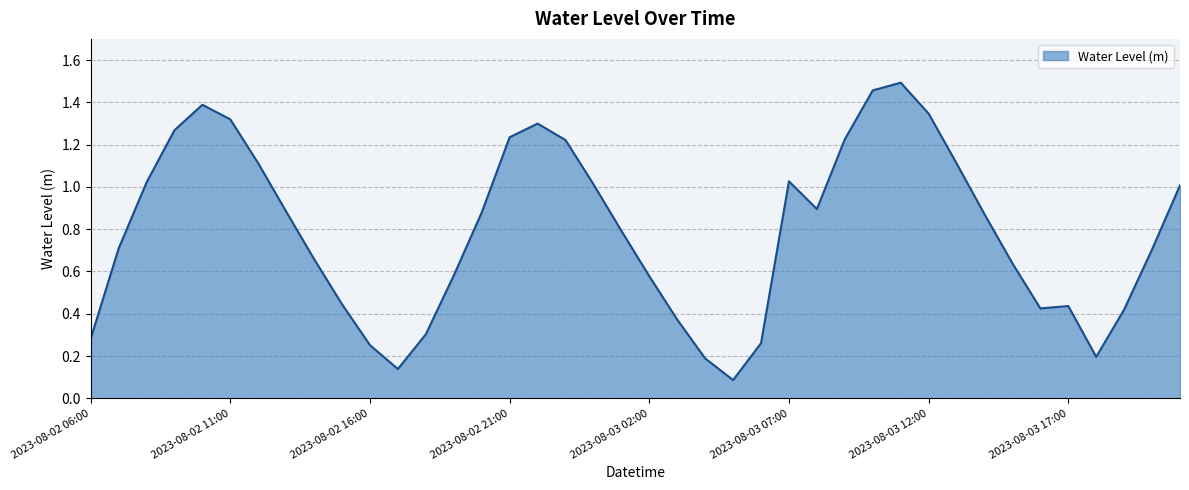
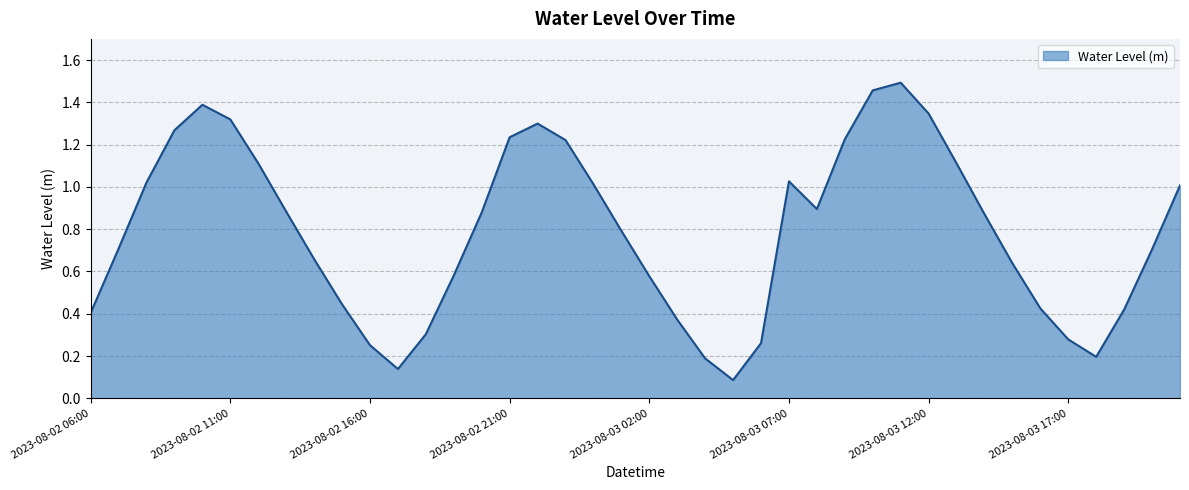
2023-08-02 06:00: 0.28 -> 0.40
2023-08-03 17:00: 0.44 -> 0.28
